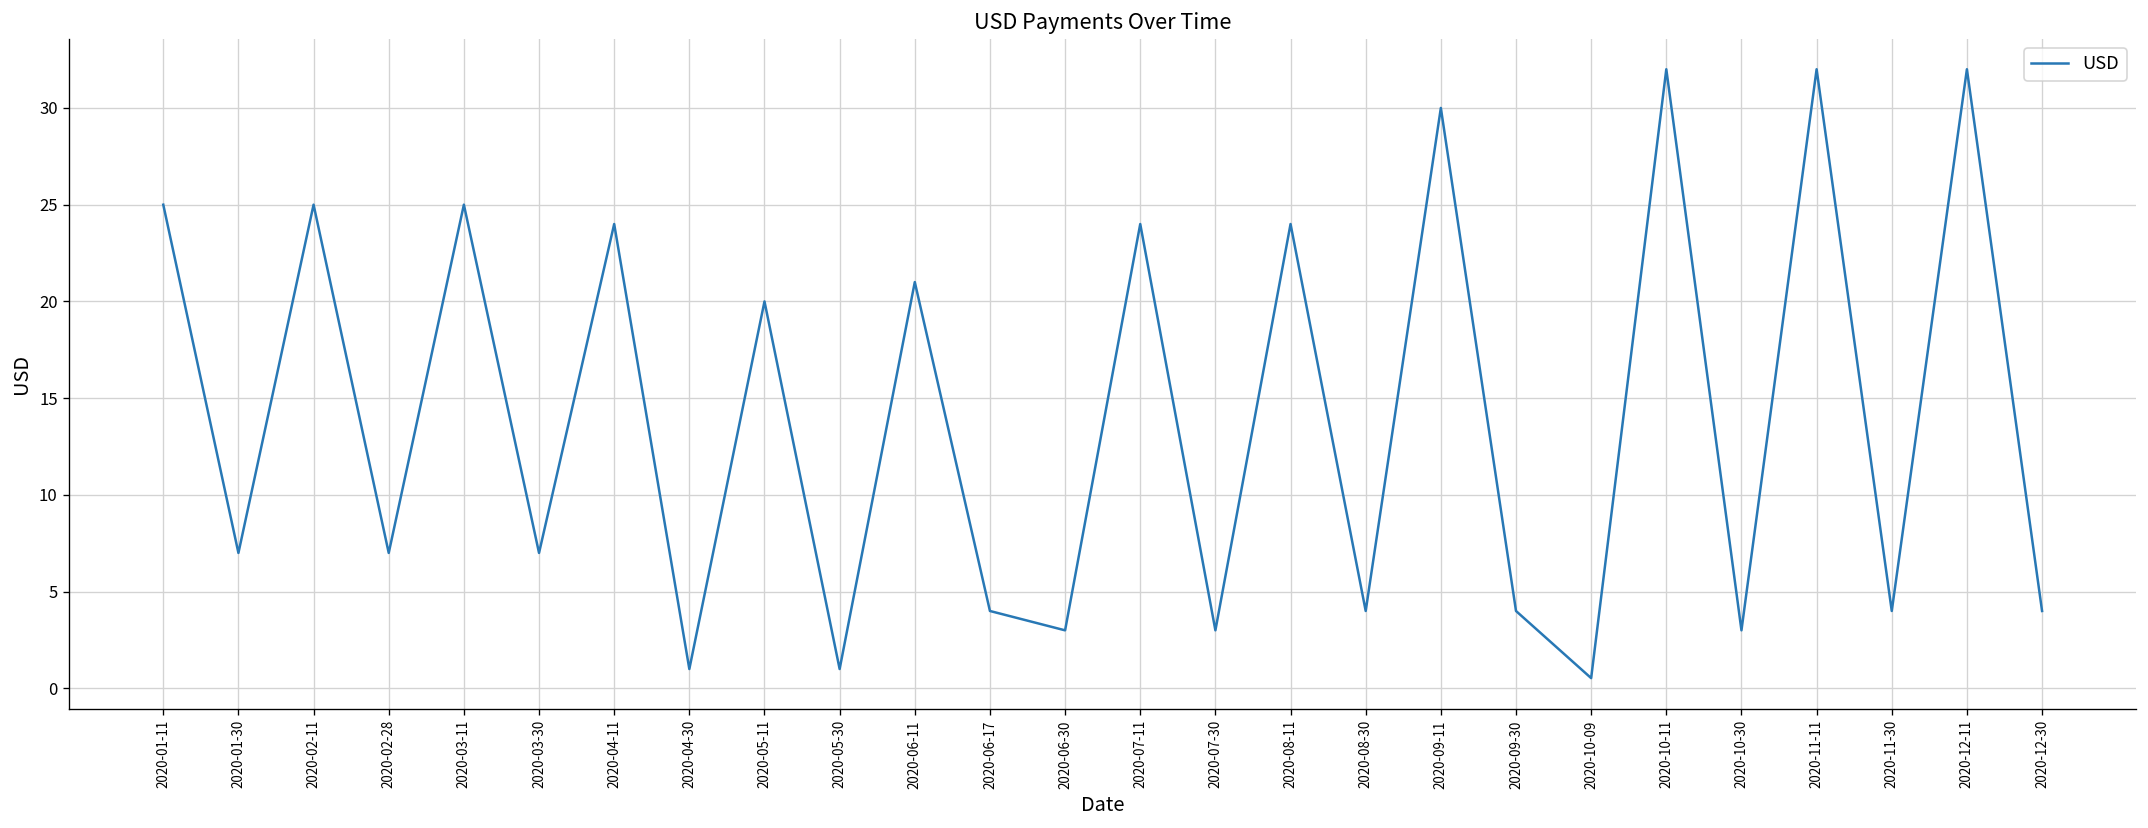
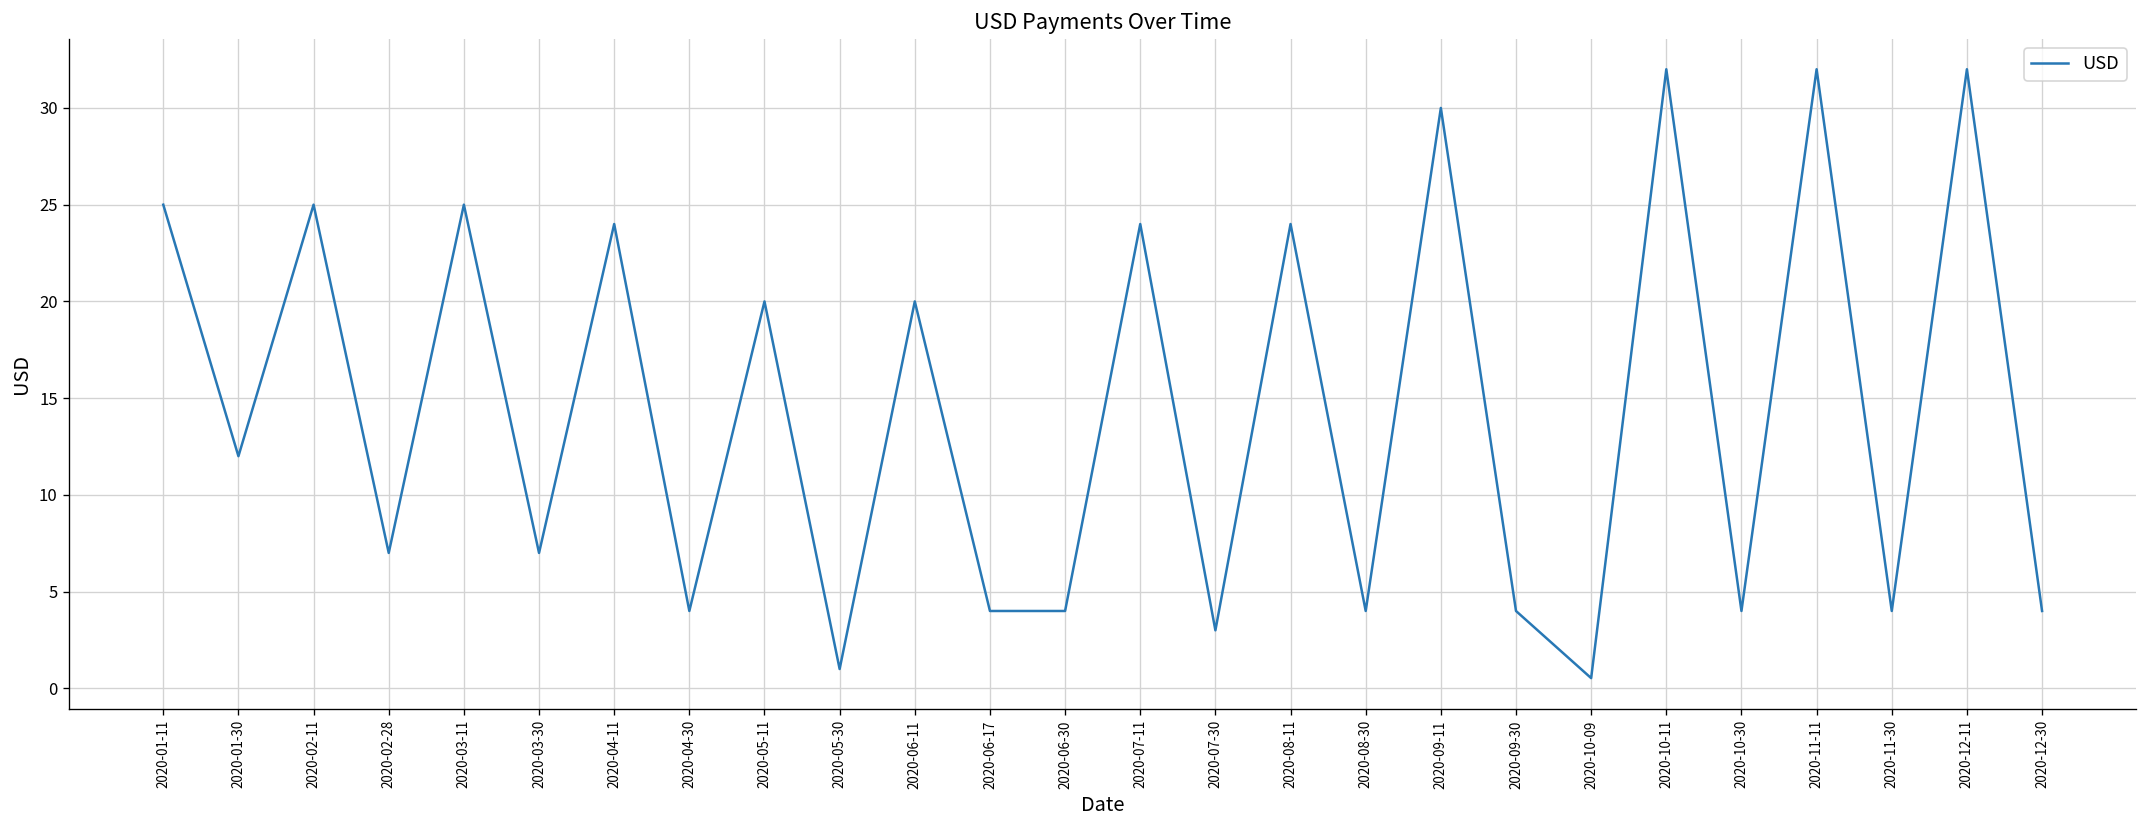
2020-01-30: 7 -> 12
2020-04-30: 1 -> 4
2020-06-11: 21 -> 20
2020-06-30: 3 -> 4
2020-10-30: 3 -> 4
